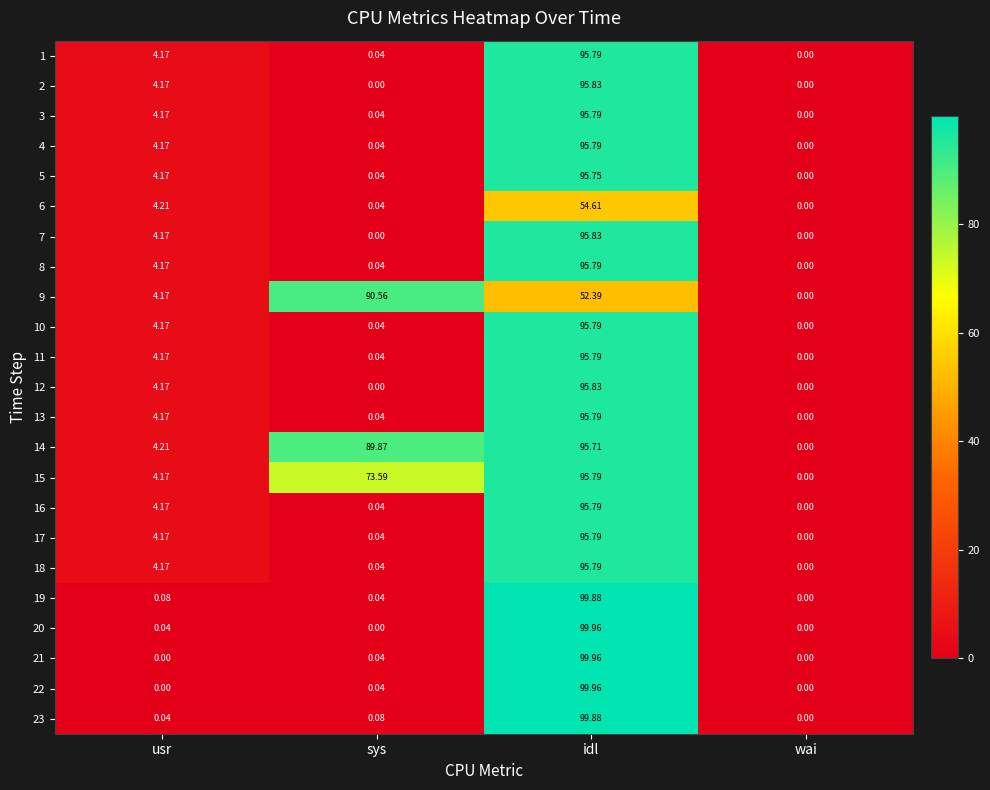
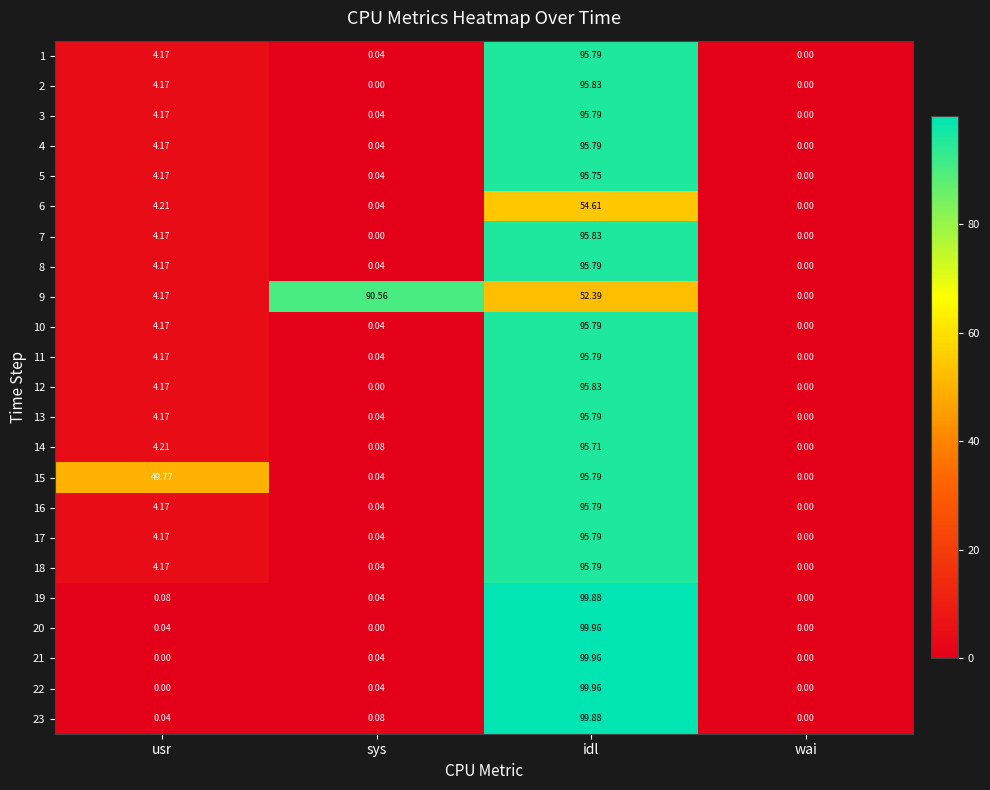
14, sys: 89.87 -> 0.08
15, usr: 4.17 -> 49.77
15, sys: 73.59 -> 0.04
